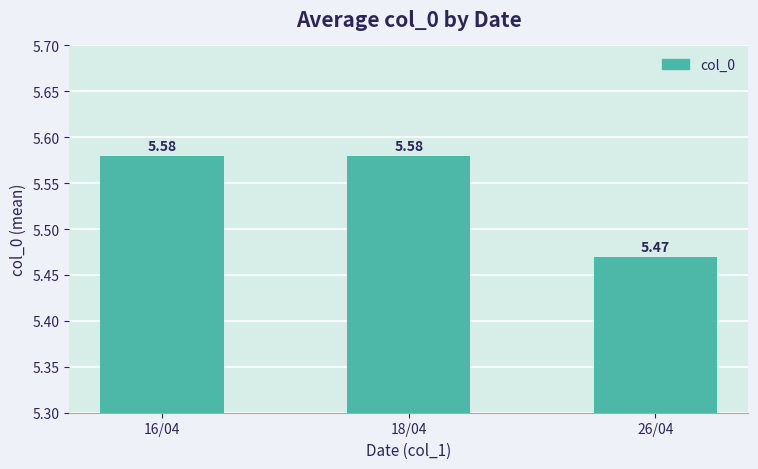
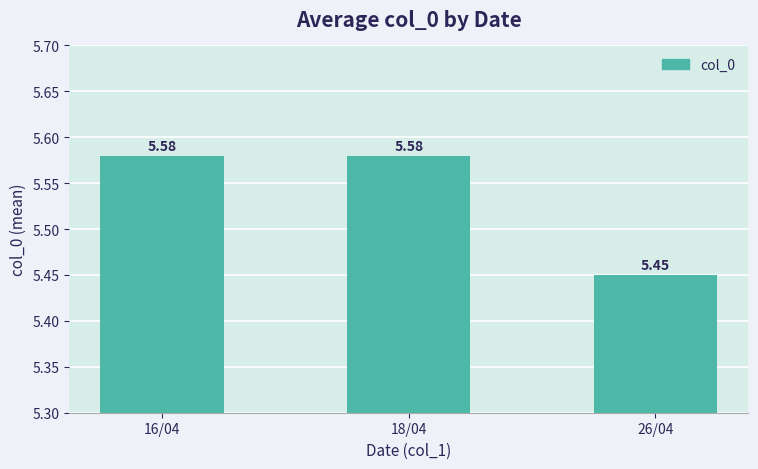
26/04: 5.47 -> 5.45
